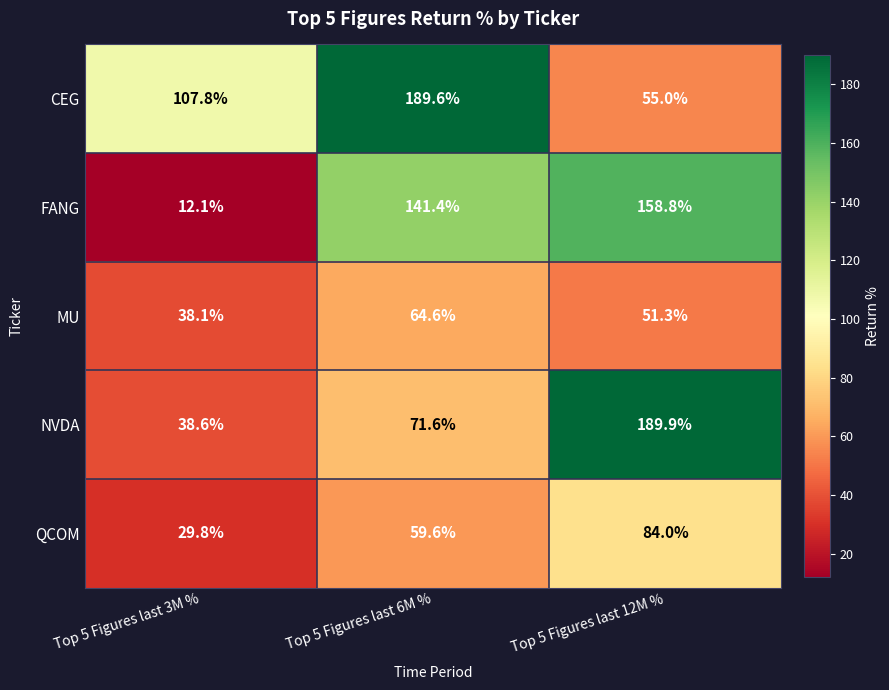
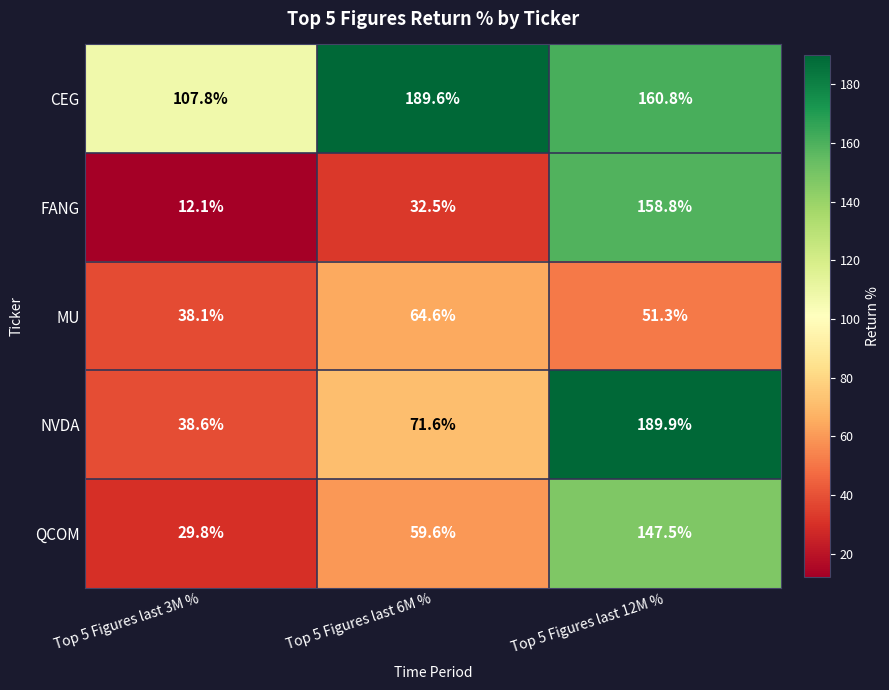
CEG, Top 5 Figures last 12M %: 55.0% -> 160.8%
FANG, Top 5 Figures last 6M %: 141.4% -> 32.5%
QCOM, Top 5 Figures last 12M %: 84.0% -> 147.5%
